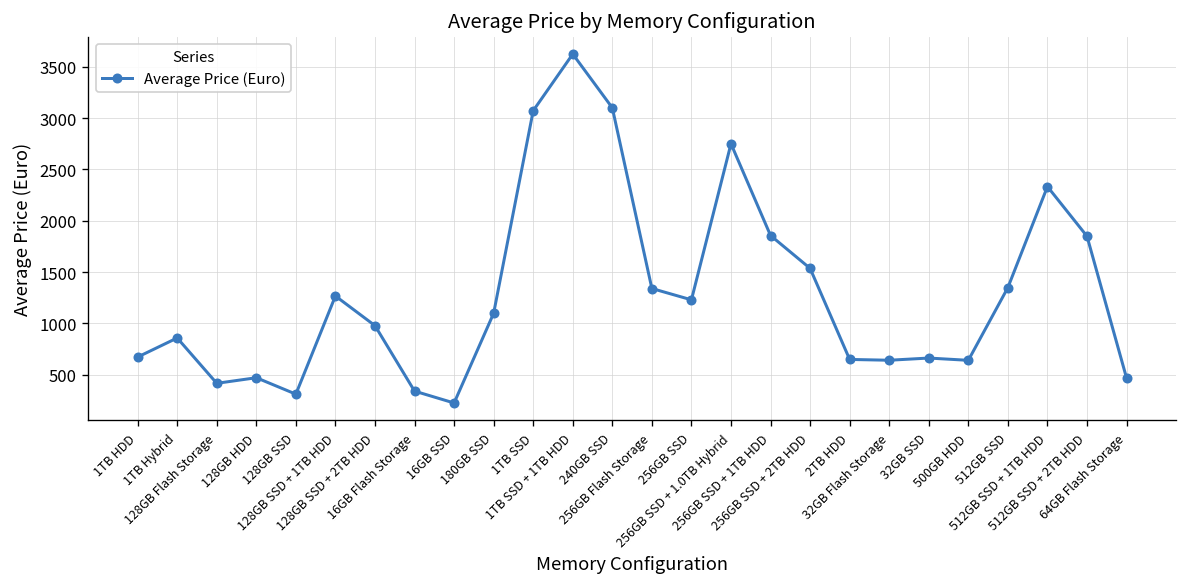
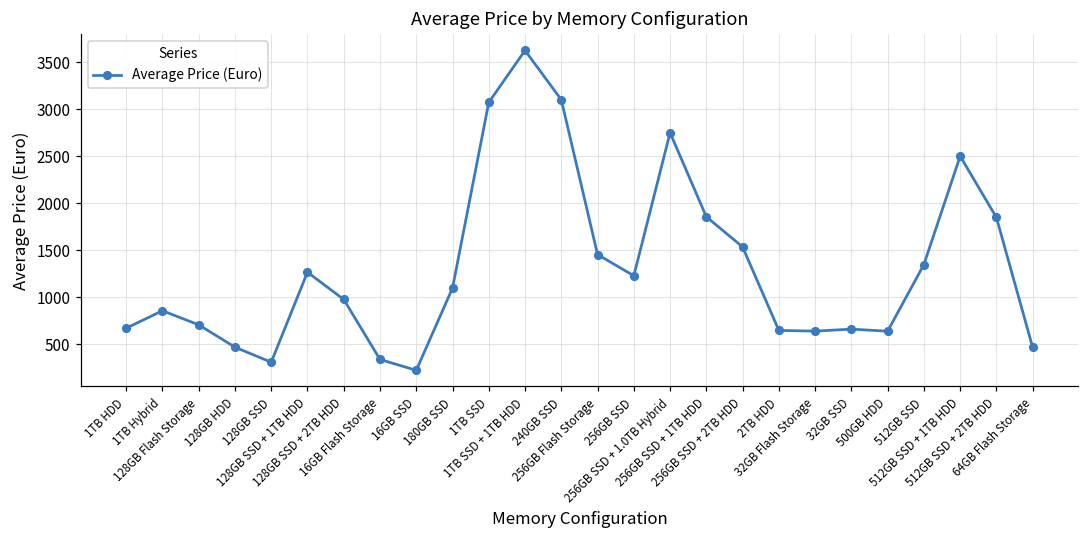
128GB Flash Storage: 400 -> 700
256GB Flash Storage: 1300 -> 1500
512GB SSD + 1TB HDD: 2300 -> 2500
